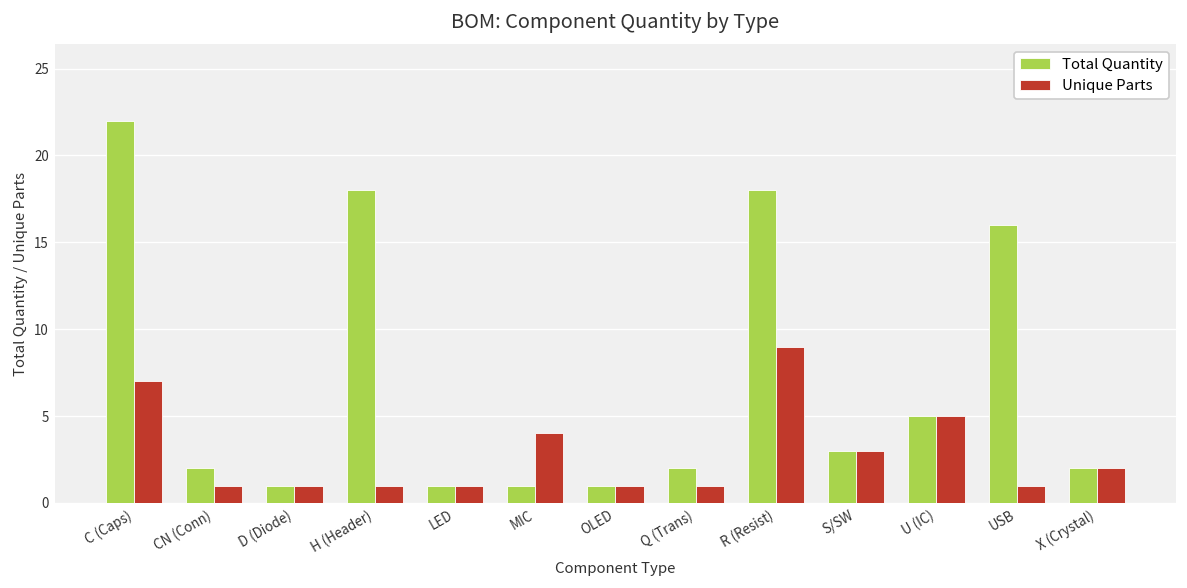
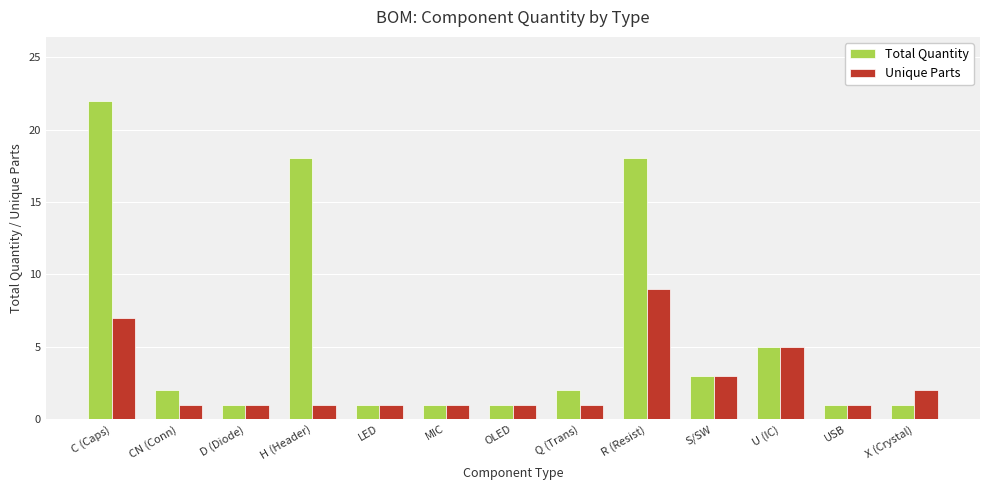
Unique Parts, MIC: 4 -> 1
Total Quantity, USB: 16 -> 1
Total Quantity, X (Crystal): 2 -> 1
